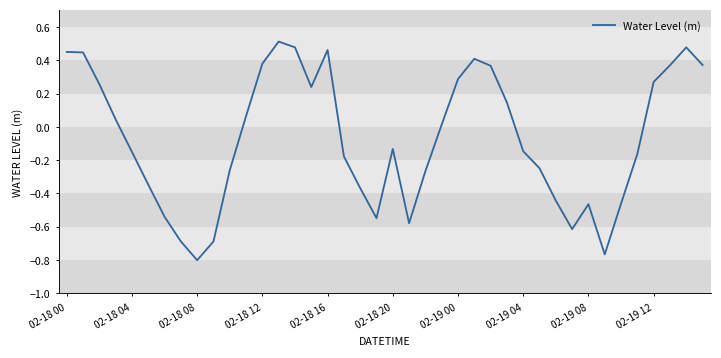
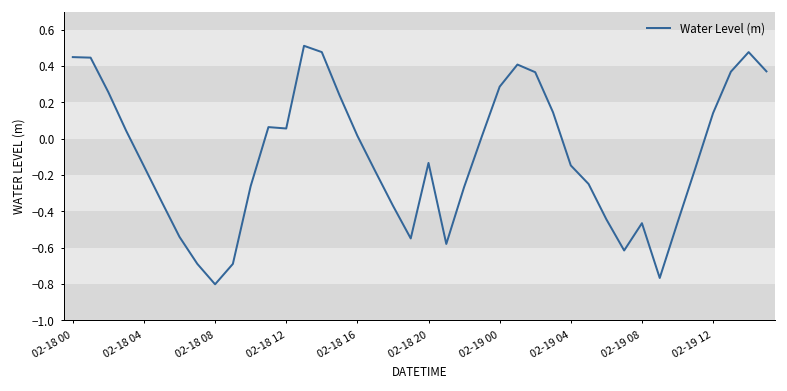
02-18 12: 0.38 -> 0.06
02-18 16: 0.46 -> 0.02
02-19 12: 0.27 -> 0.14
